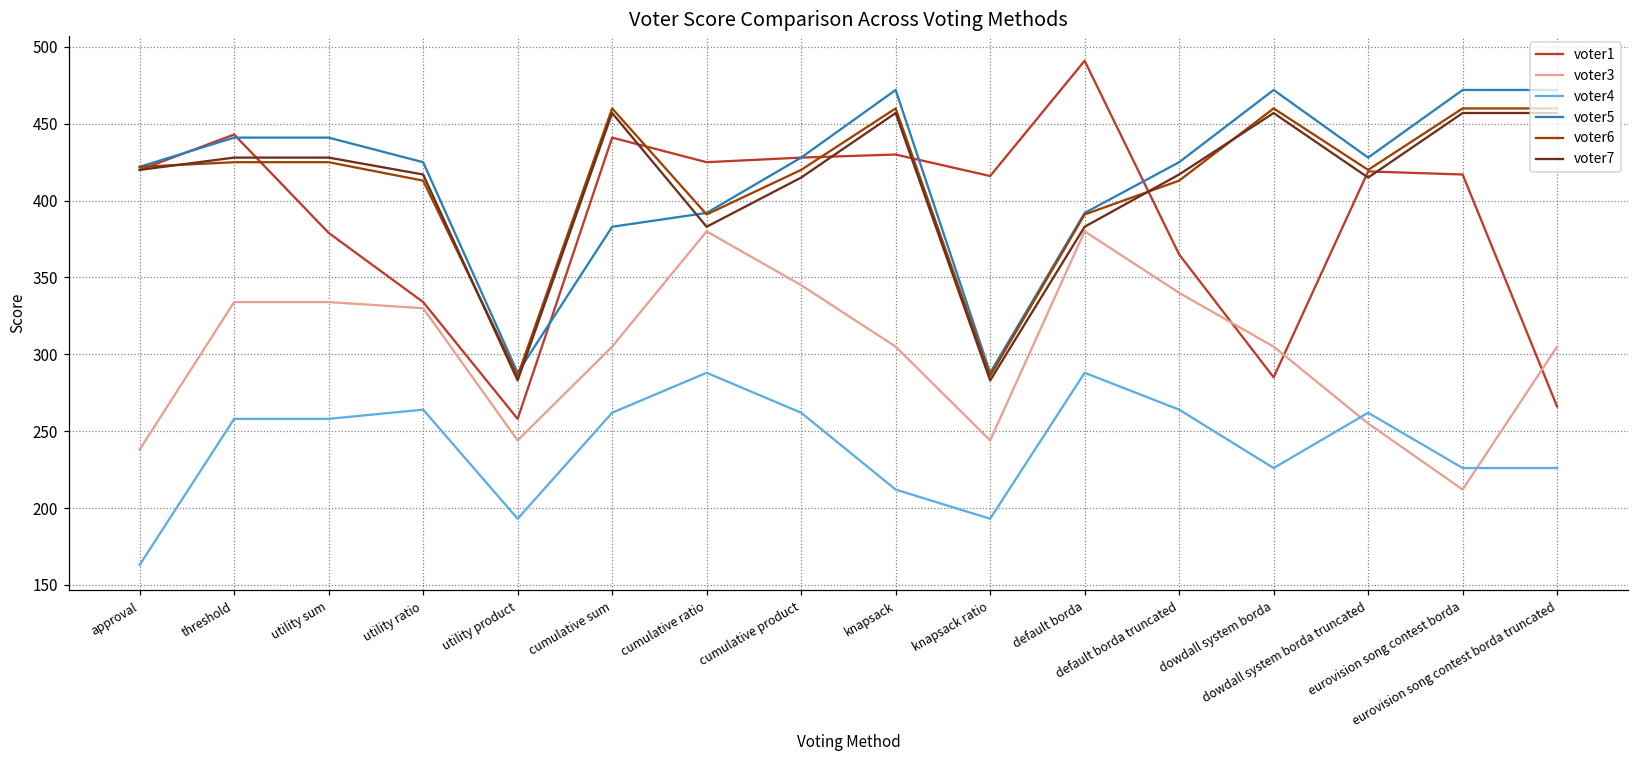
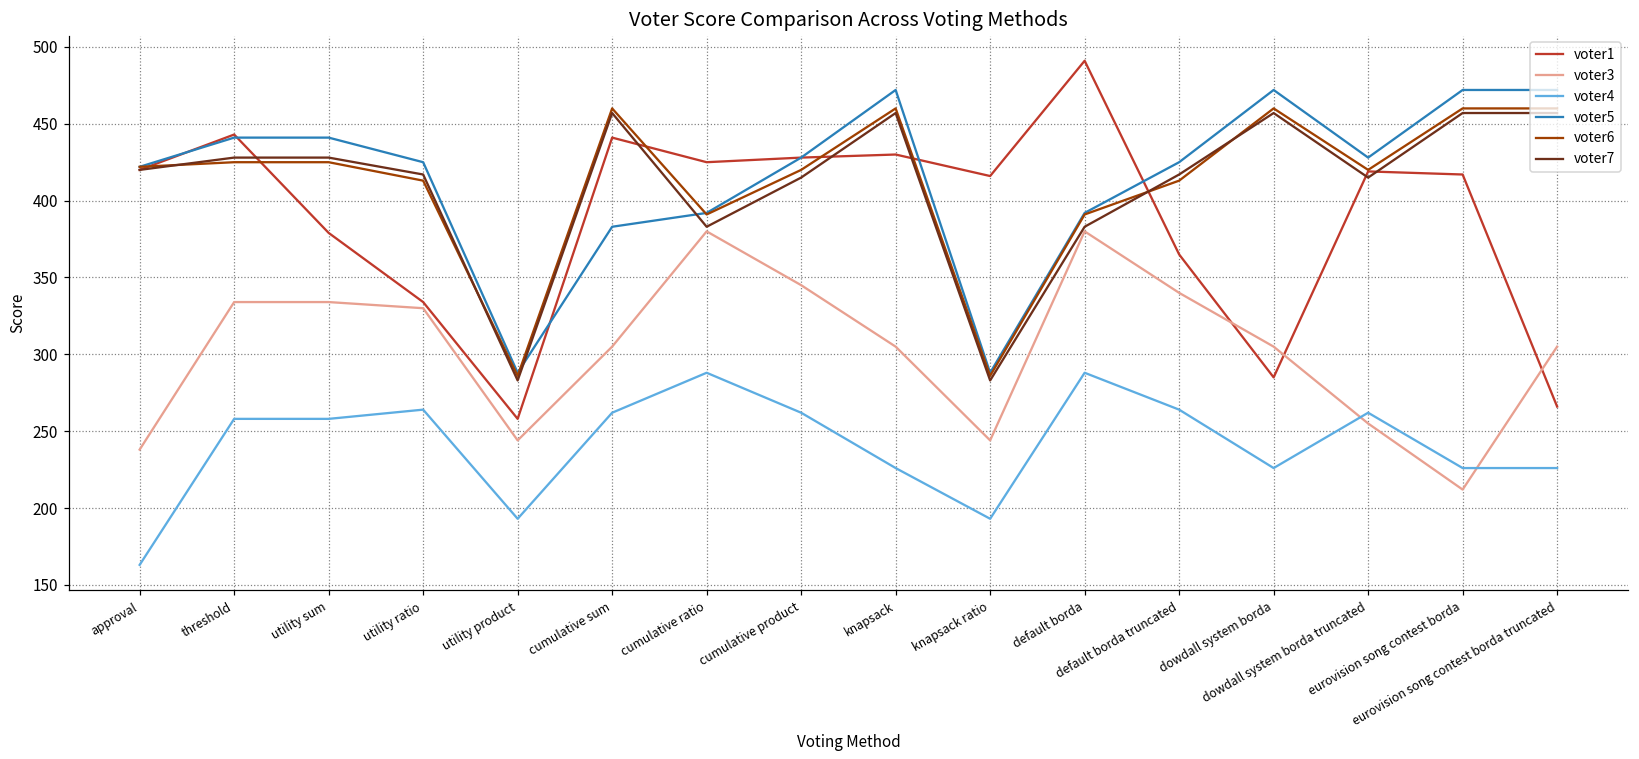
voter4, knapsack: 212 -> 226
